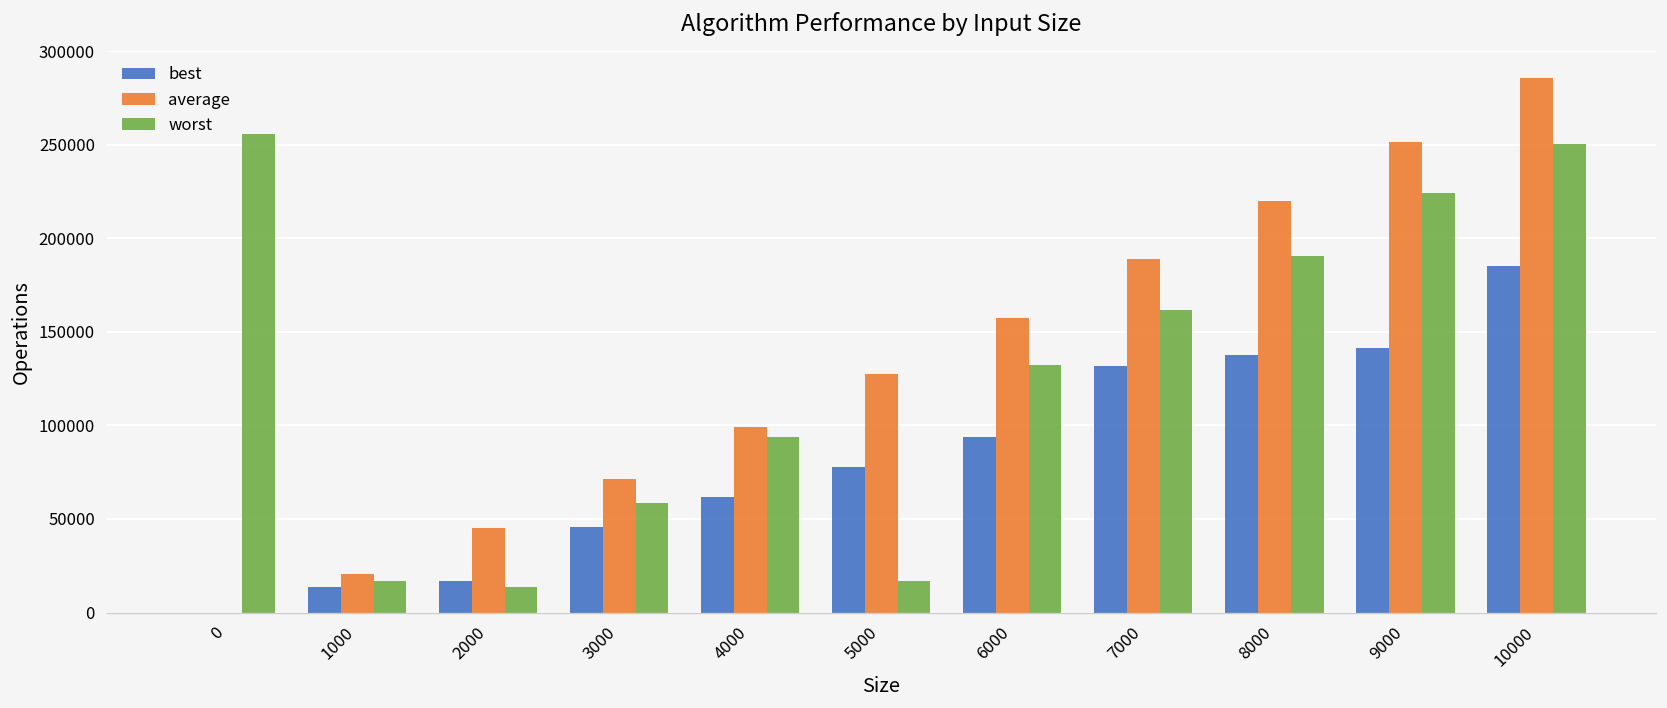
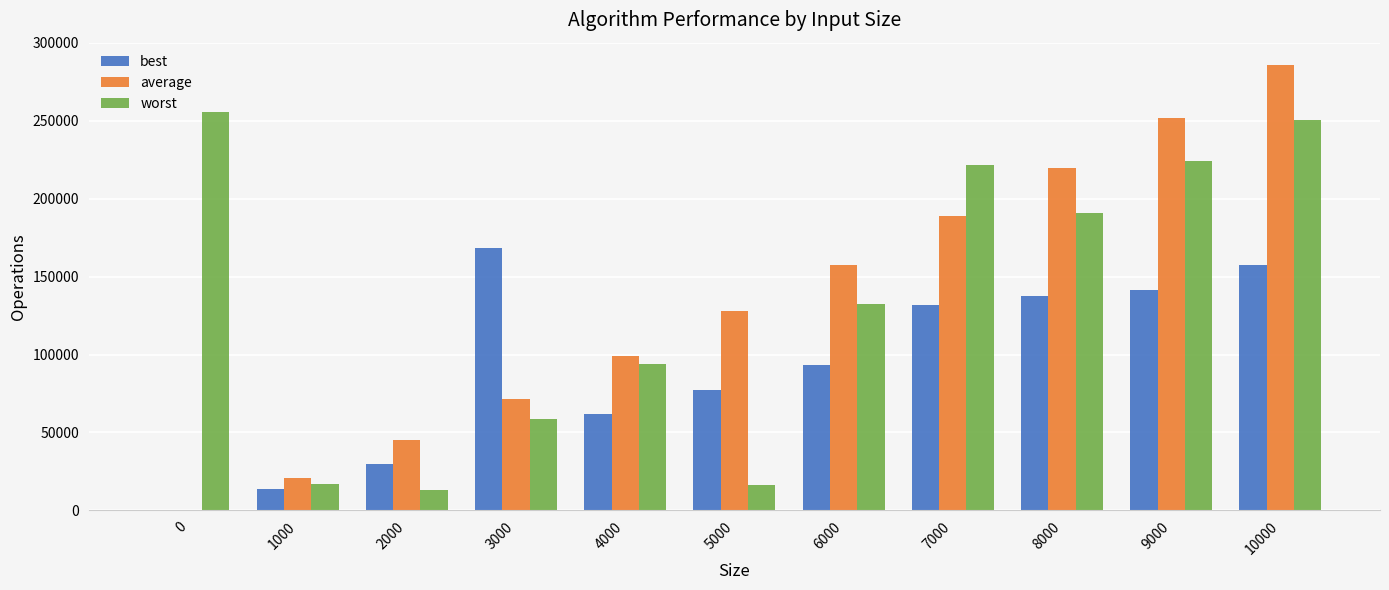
best, 2000: 17000 -> 30000
best, 3000: 46000 -> 168000
worst, 7000: 162000 -> 221000
best, 10000: 185000 -> 158000
